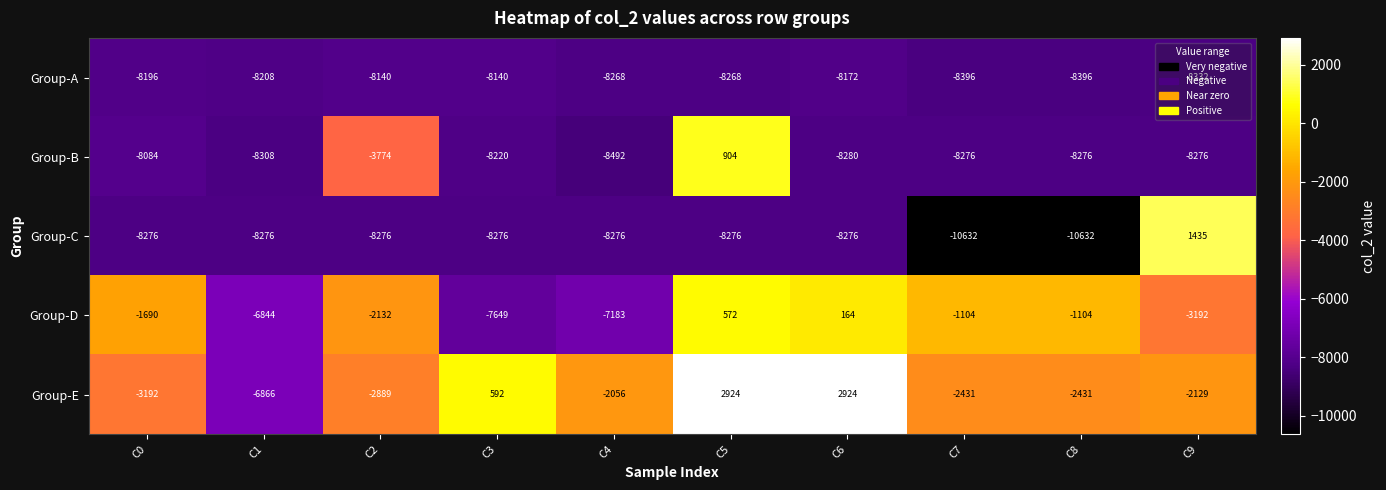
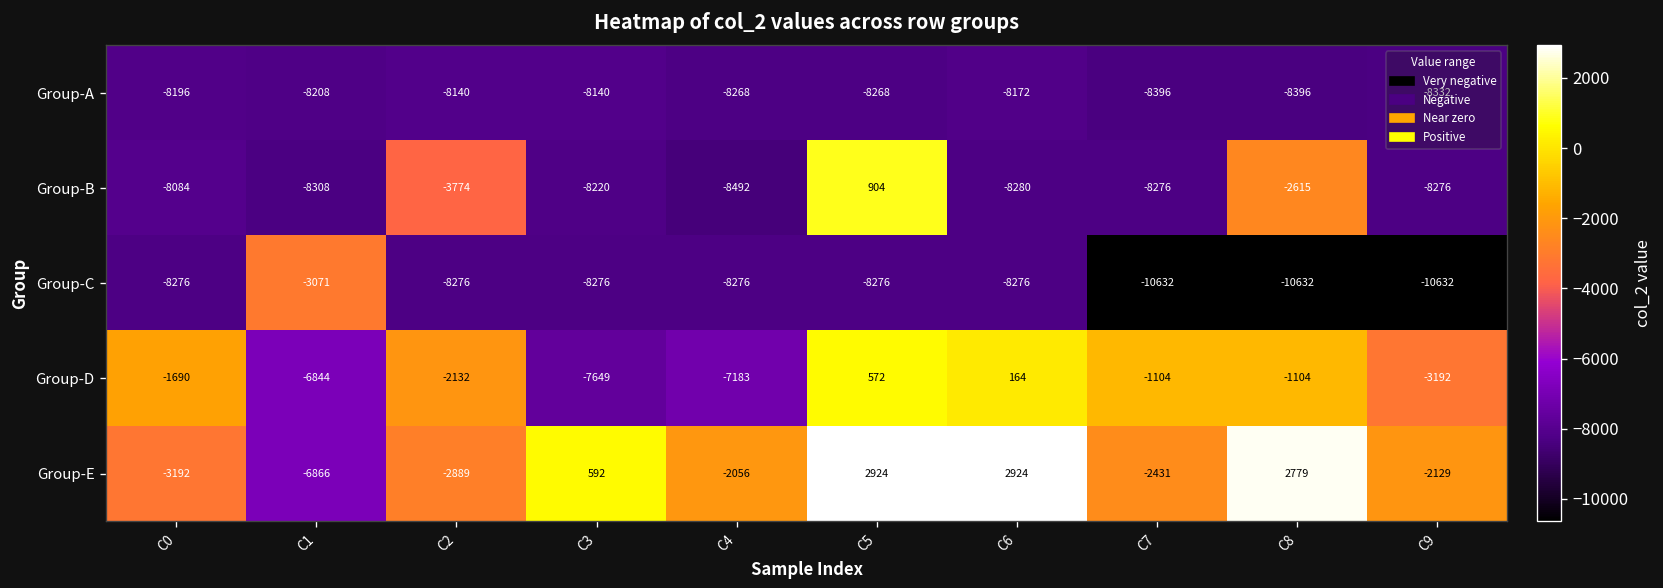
Group-B, C8: -8276 -> -2615
Group-C, C1: -8276 -> -3071
Group-C, C9: 1435 -> -10632
Group-E, C8: -2431 -> 2779
